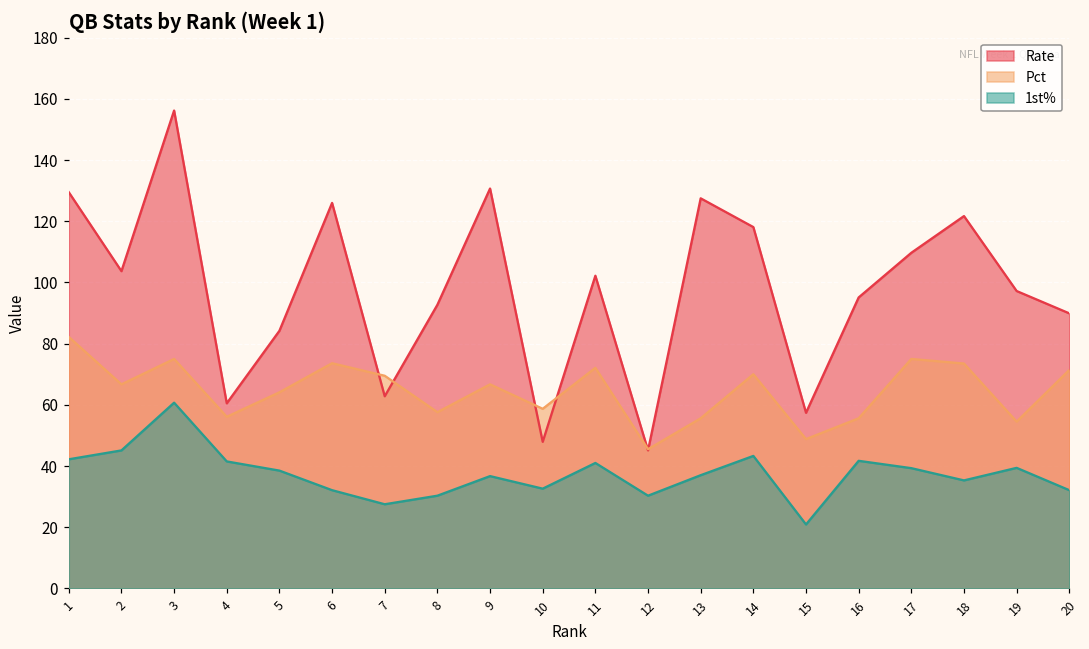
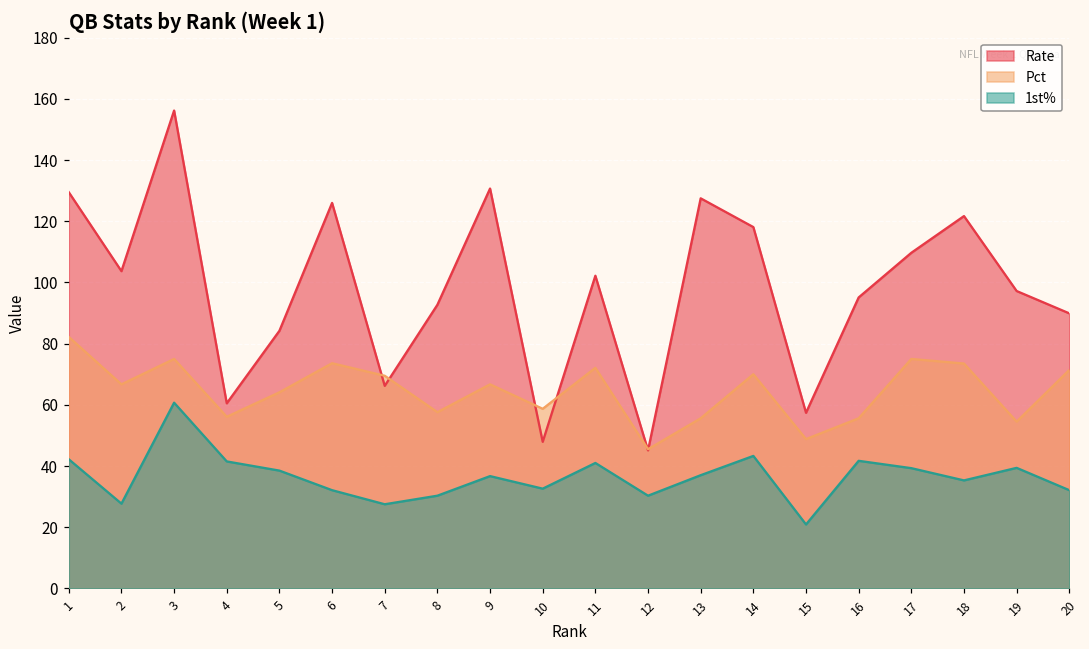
1st%, 2: 45 -> 28
Rate, 7: 63 -> 66
